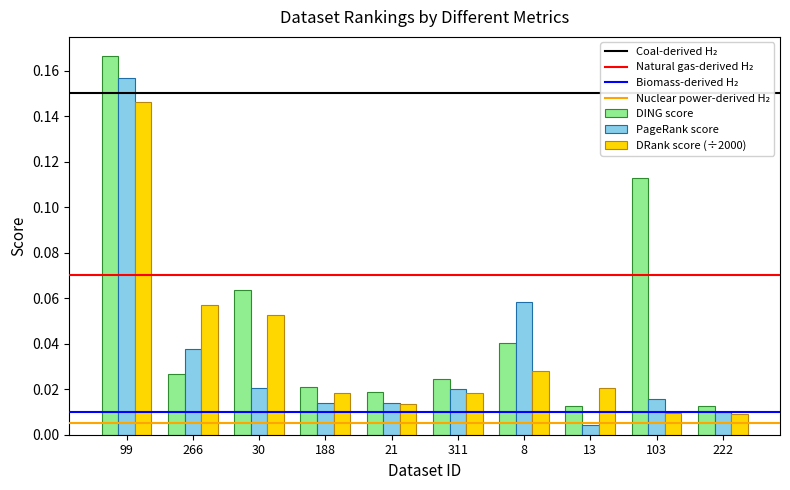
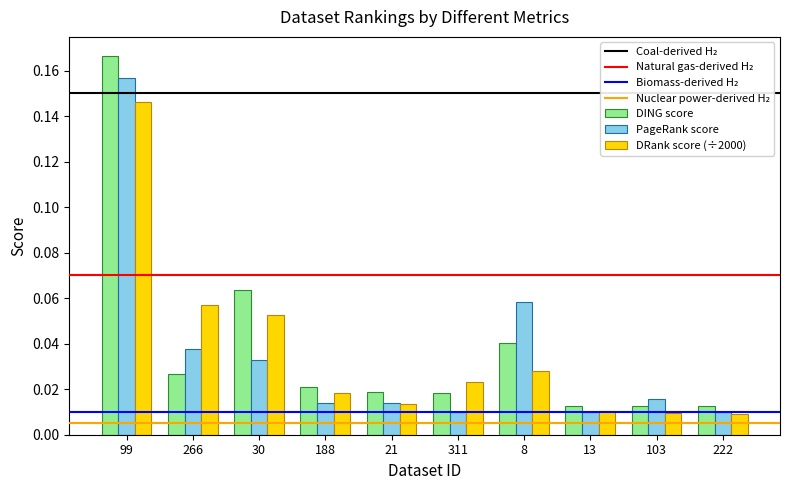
PageRank score, 30: 0.020 -> 0.033
DING score, 311: 0.024 -> 0.018
PageRank score, 311: 0.020 -> 0.010
DRank score (÷2000), 311: 0.019 -> 0.023
PageRank score, 13: 0.004 -> 0.010
DRank score (÷2000), 13: 0.021 -> 0.011
DING score, 103: 0.113 -> 0.012
